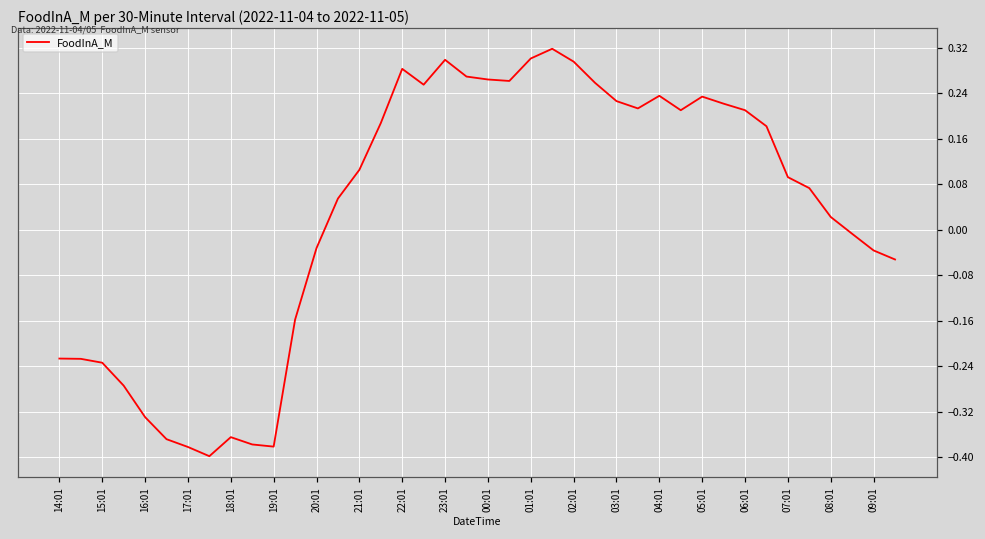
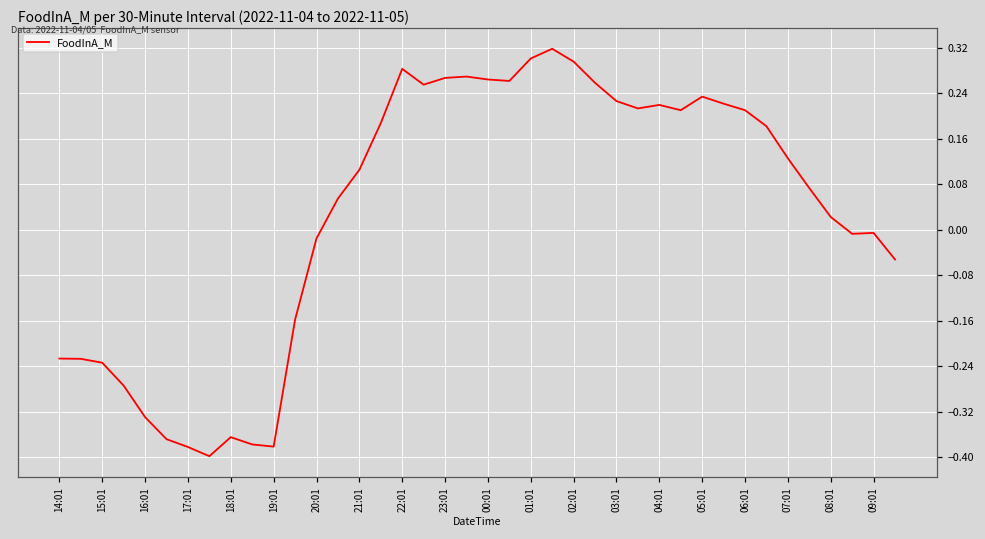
20:01: -0.03 -> -0.02
23:01: 0.30 -> 0.27
04:01: 0.24 -> 0.22
07:01: 0.09 -> 0.13
09:01: -0.04 -> -0.01
